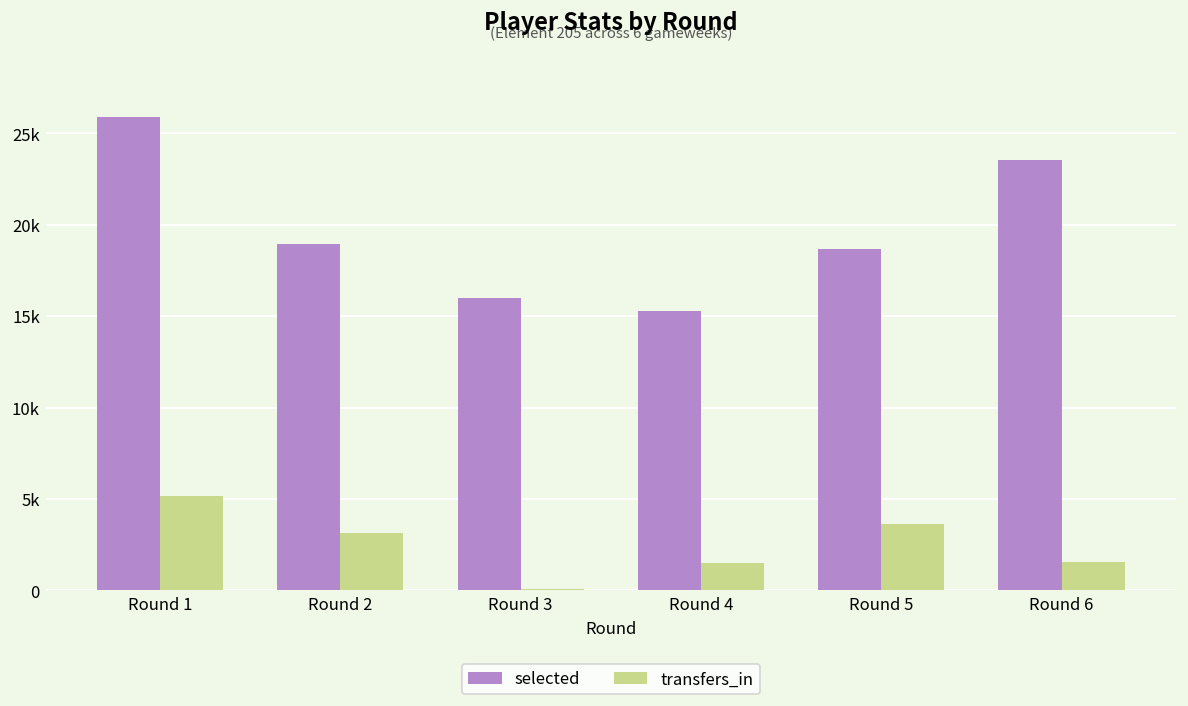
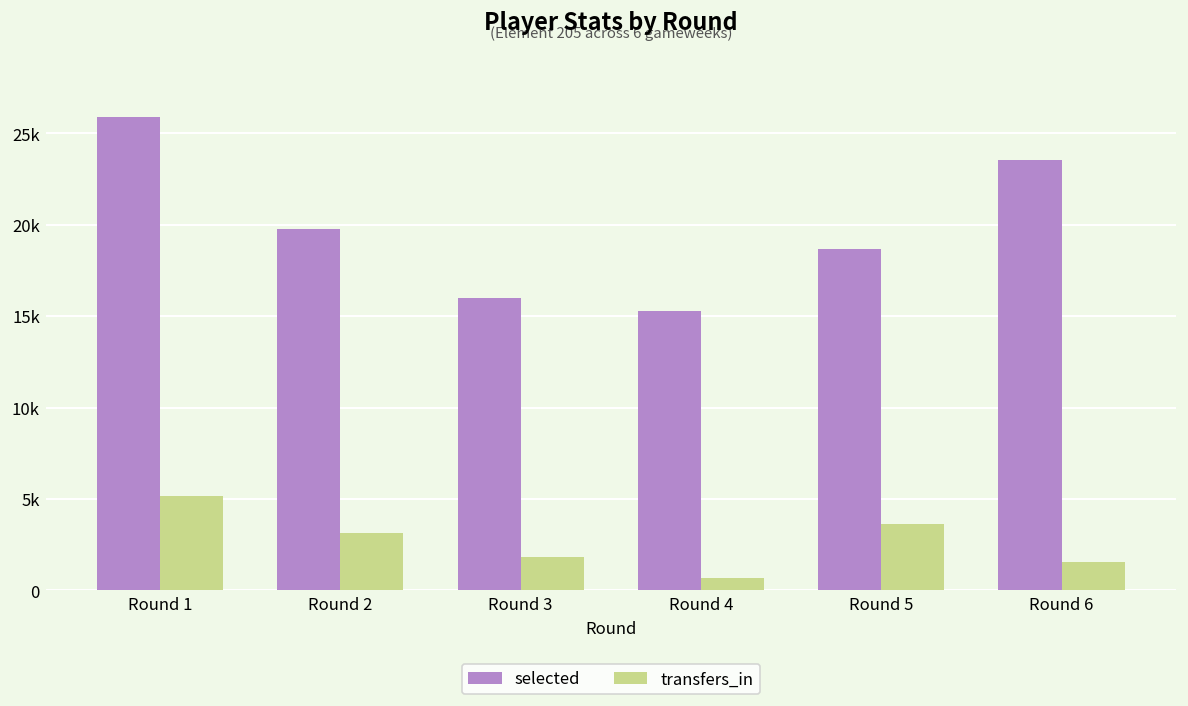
selected, Round 2: 19000 -> 19800
transfers_in, Round 3: 100 -> 1800
transfers_in, Round 4: 1500 -> 700
